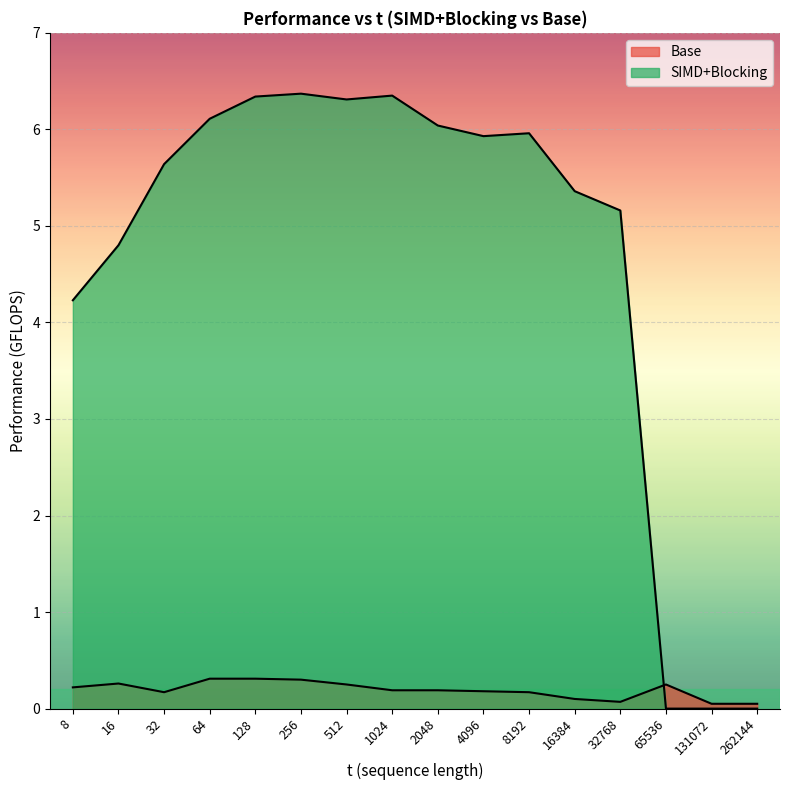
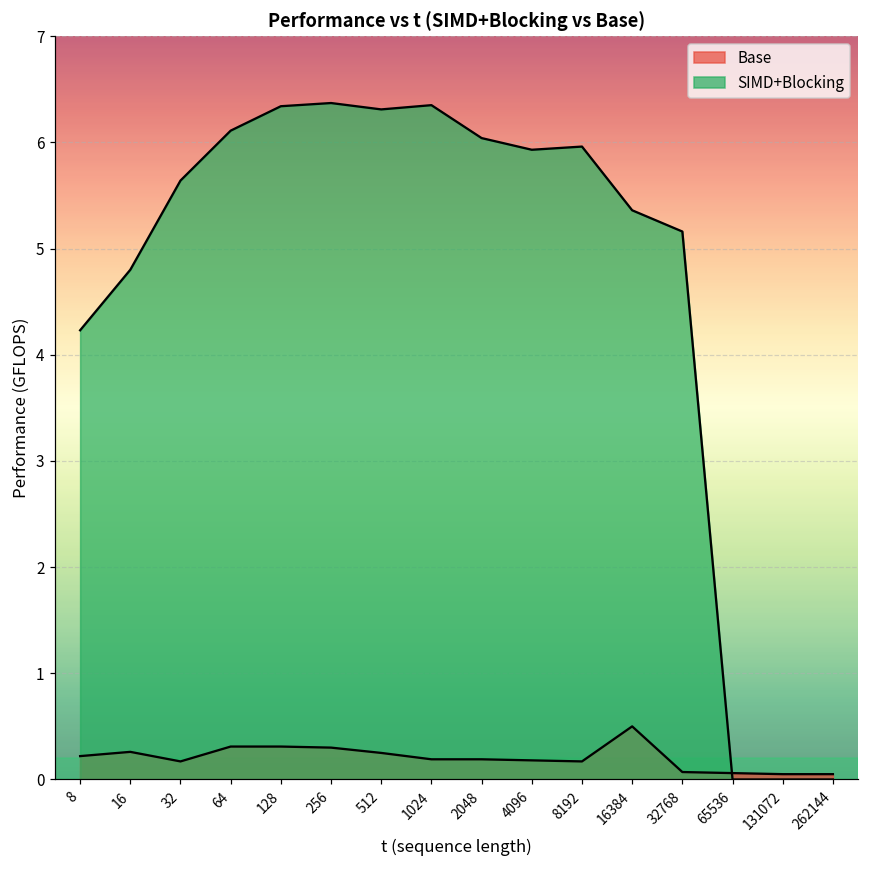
Base, 16384: 0.1 -> 0.5
Base, 65536: 0.3 -> 0.1
